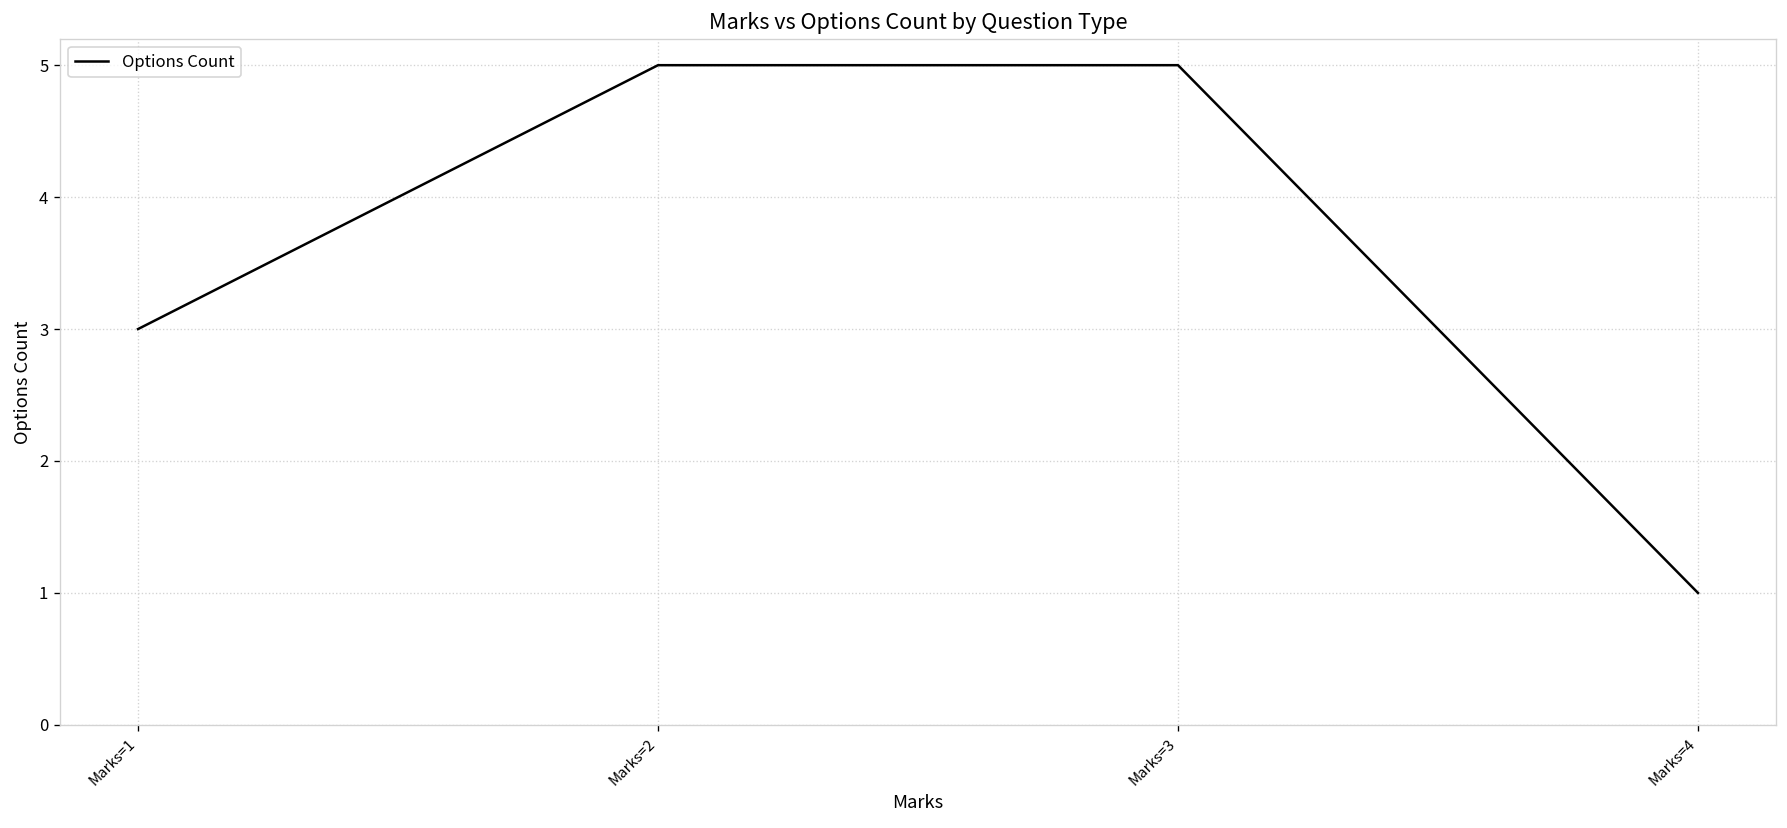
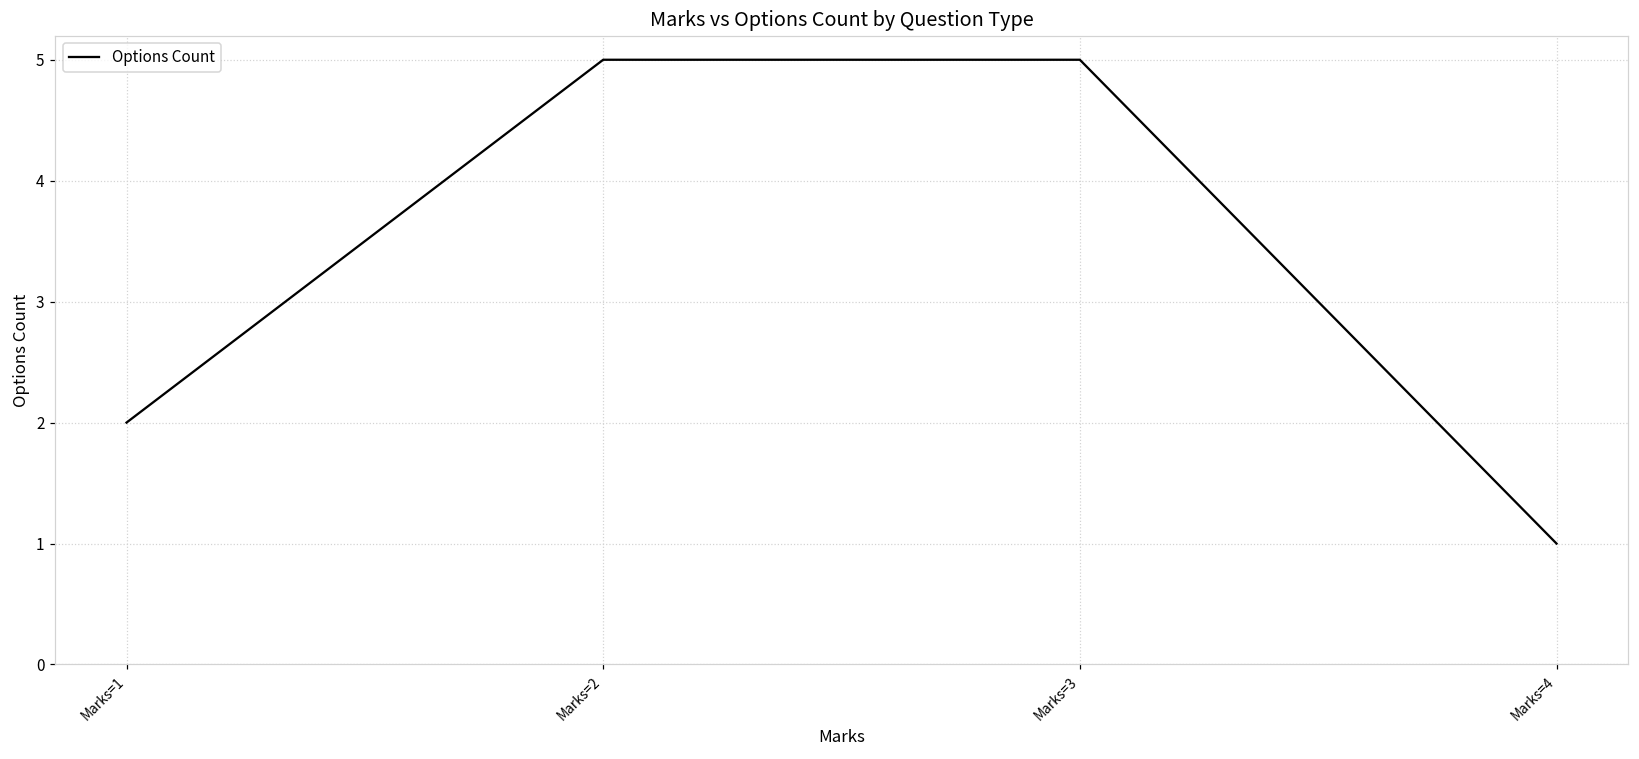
Marks=1: 3 -> 2
